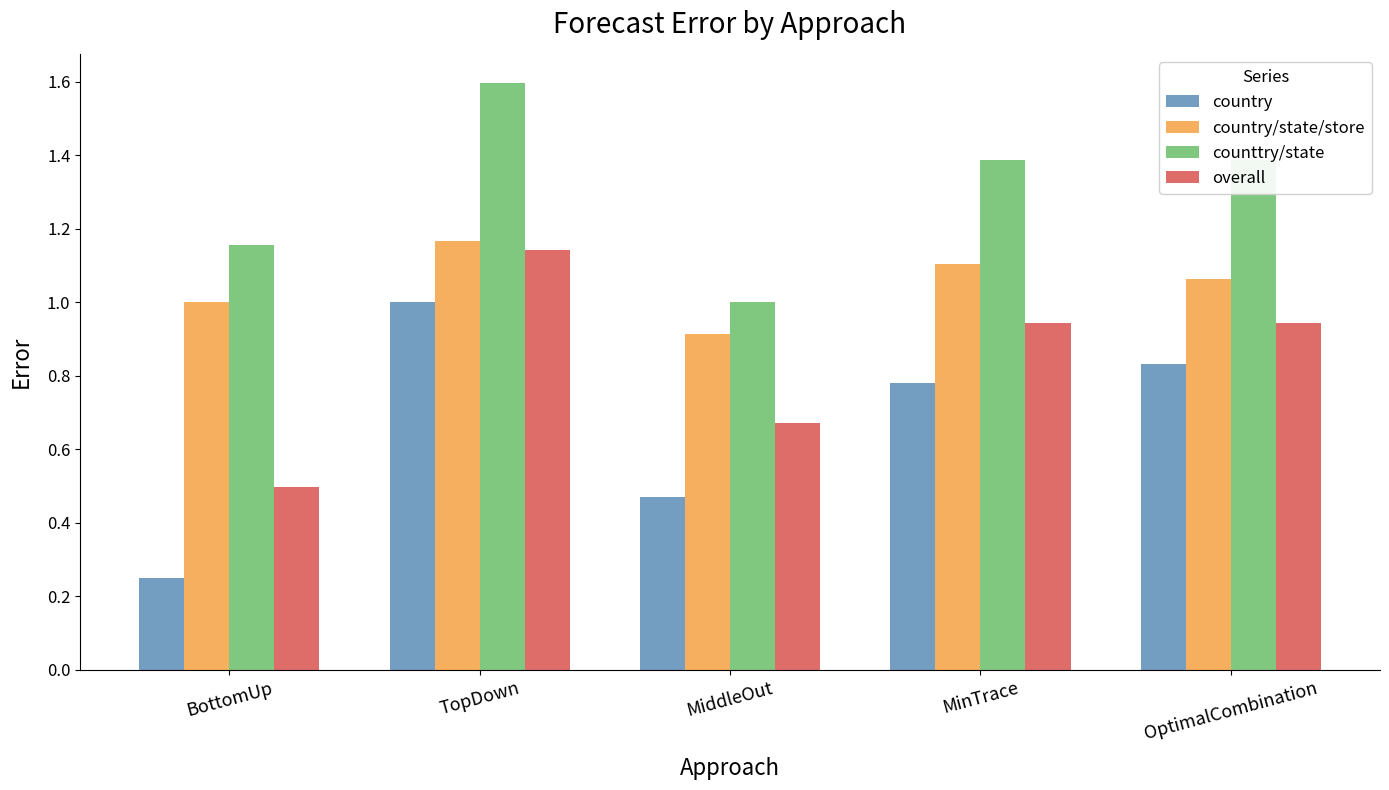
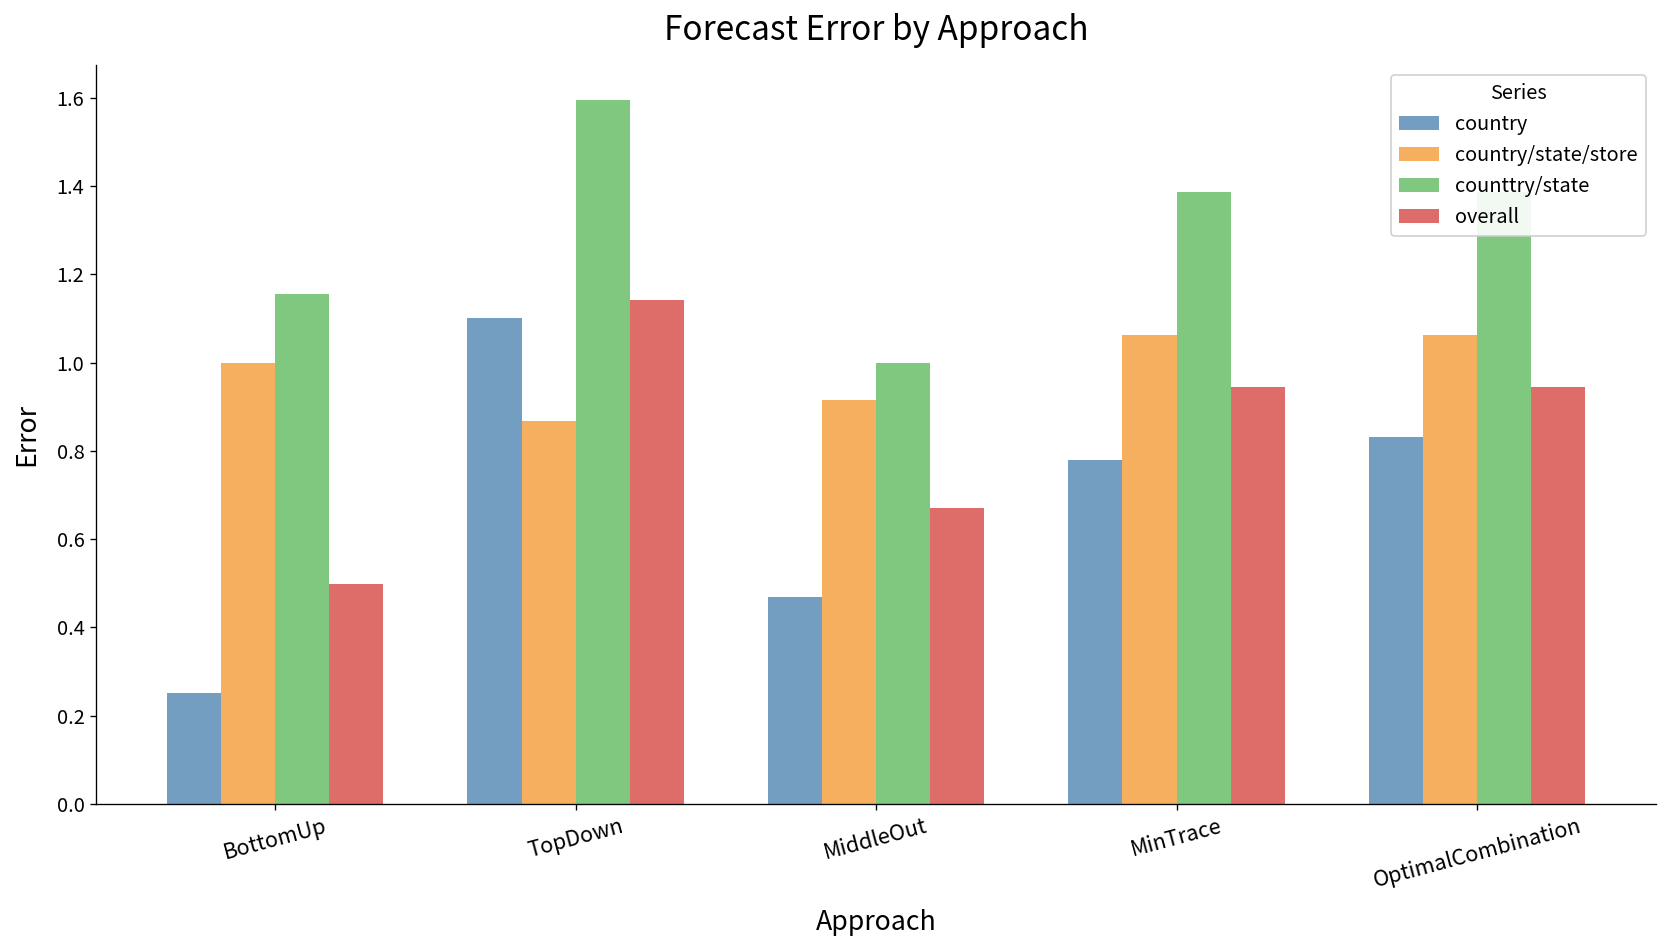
country, TopDown: 1.0 -> 1.1
country/state/store, TopDown: 1.17 -> 0.87
country/state/store, MinTrace: 1.10 -> 1.06
